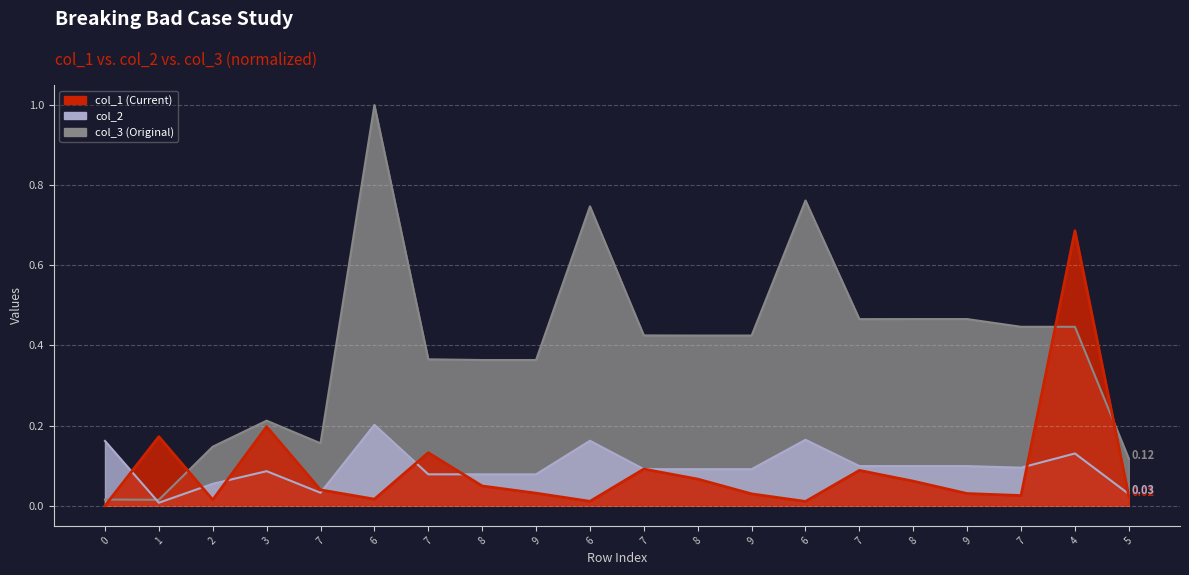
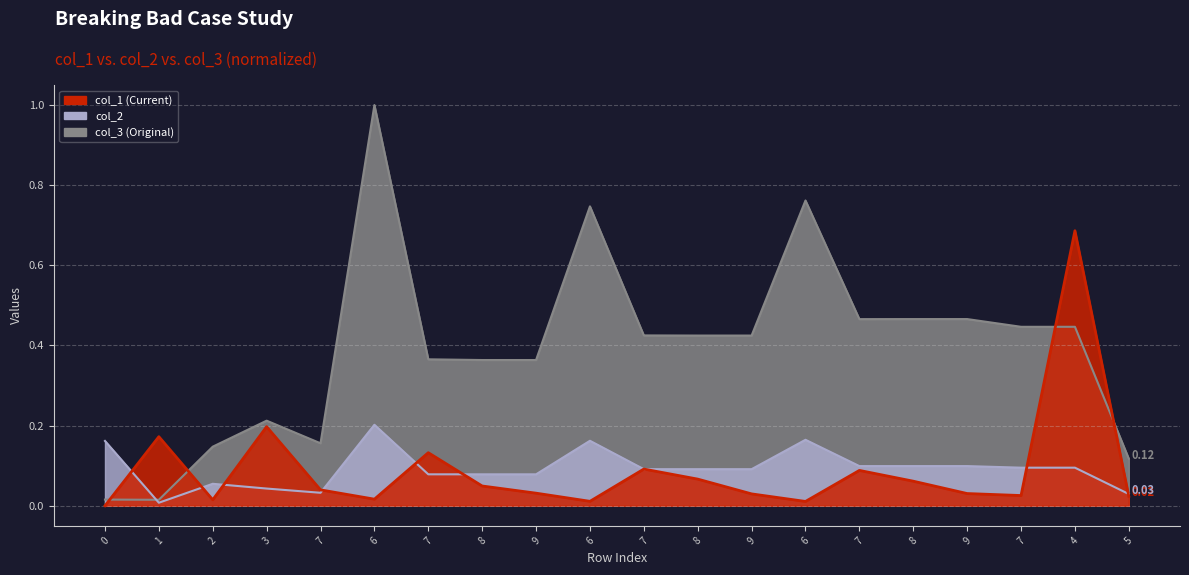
col_2, 3: 0.09 -> 0.04
col_2, 4: 0.13 -> 0.09
